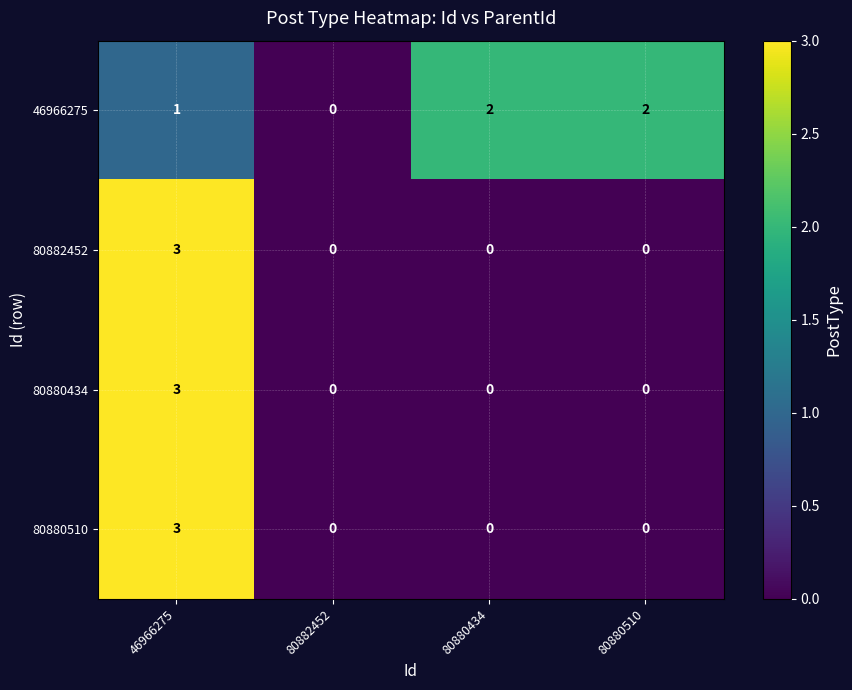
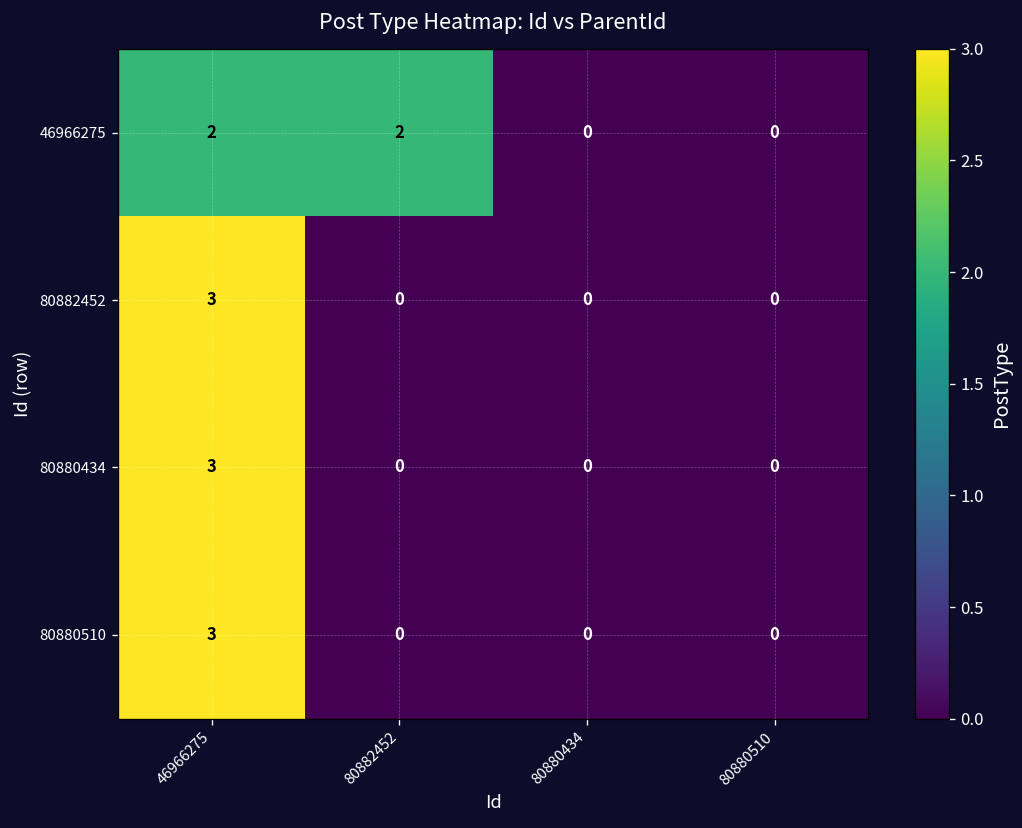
46966275, 46966275: 1 -> 2
46966275, 80882452: 0 -> 2
46966275, 80880434: 2 -> 0
46966275, 80880510: 2 -> 0
